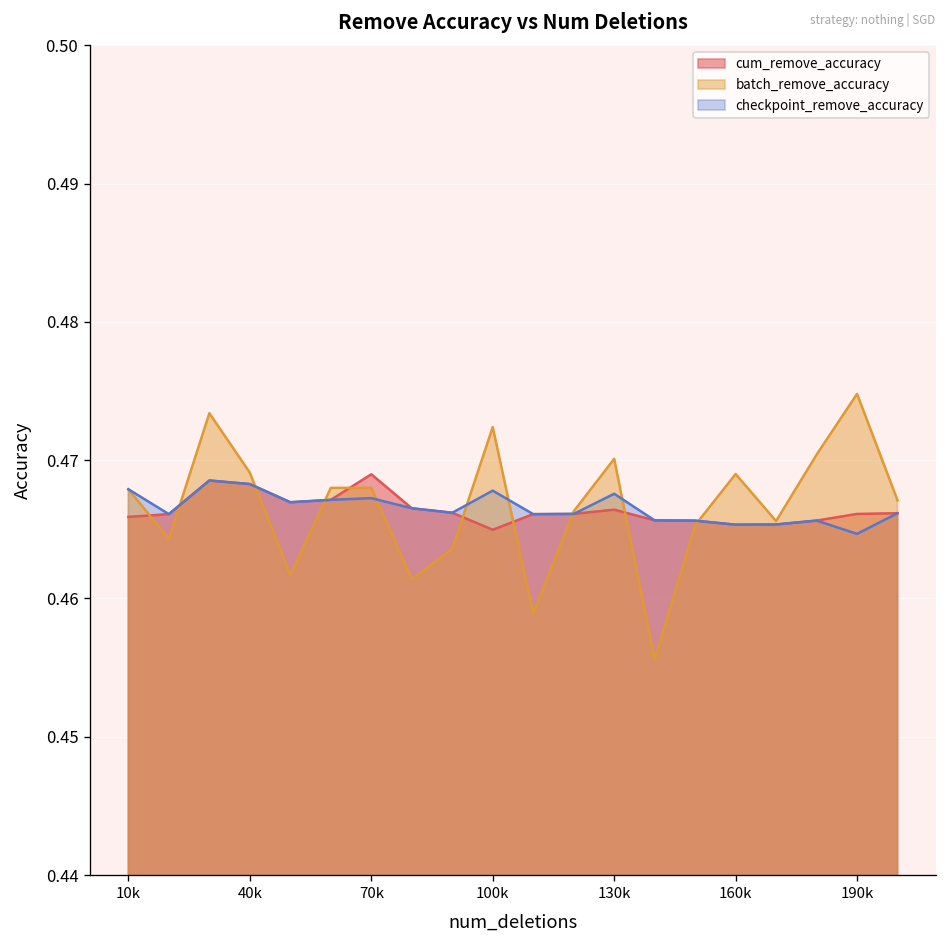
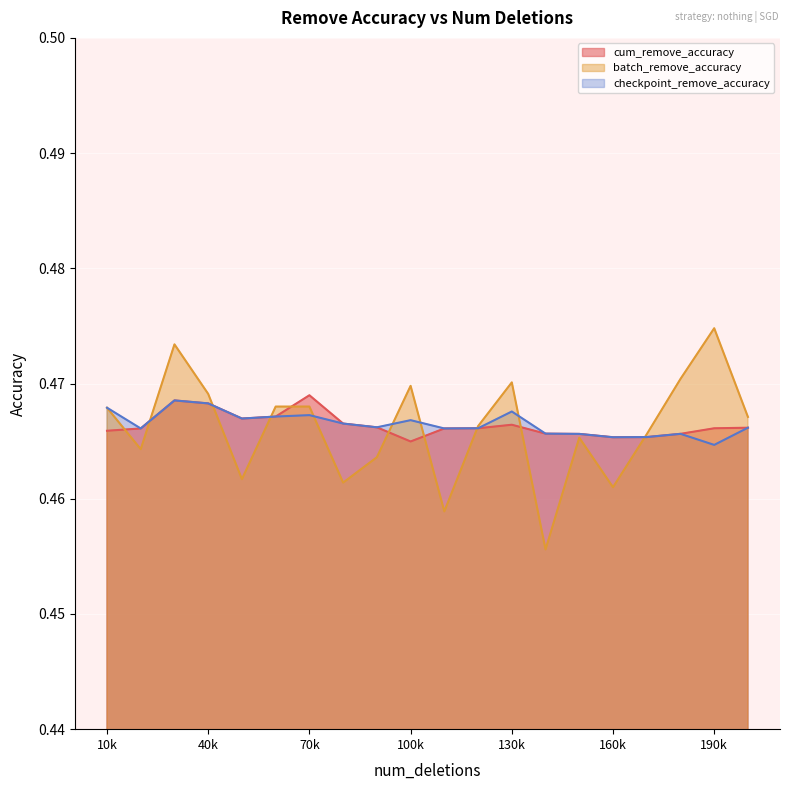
checkpoint_remove_accuracy, 100k: 0.4678 -> 0.4668
batch_remove_accuracy, 100k: 0.4724 -> 0.4698
batch_remove_accuracy, 160k: 0.469 -> 0.461
